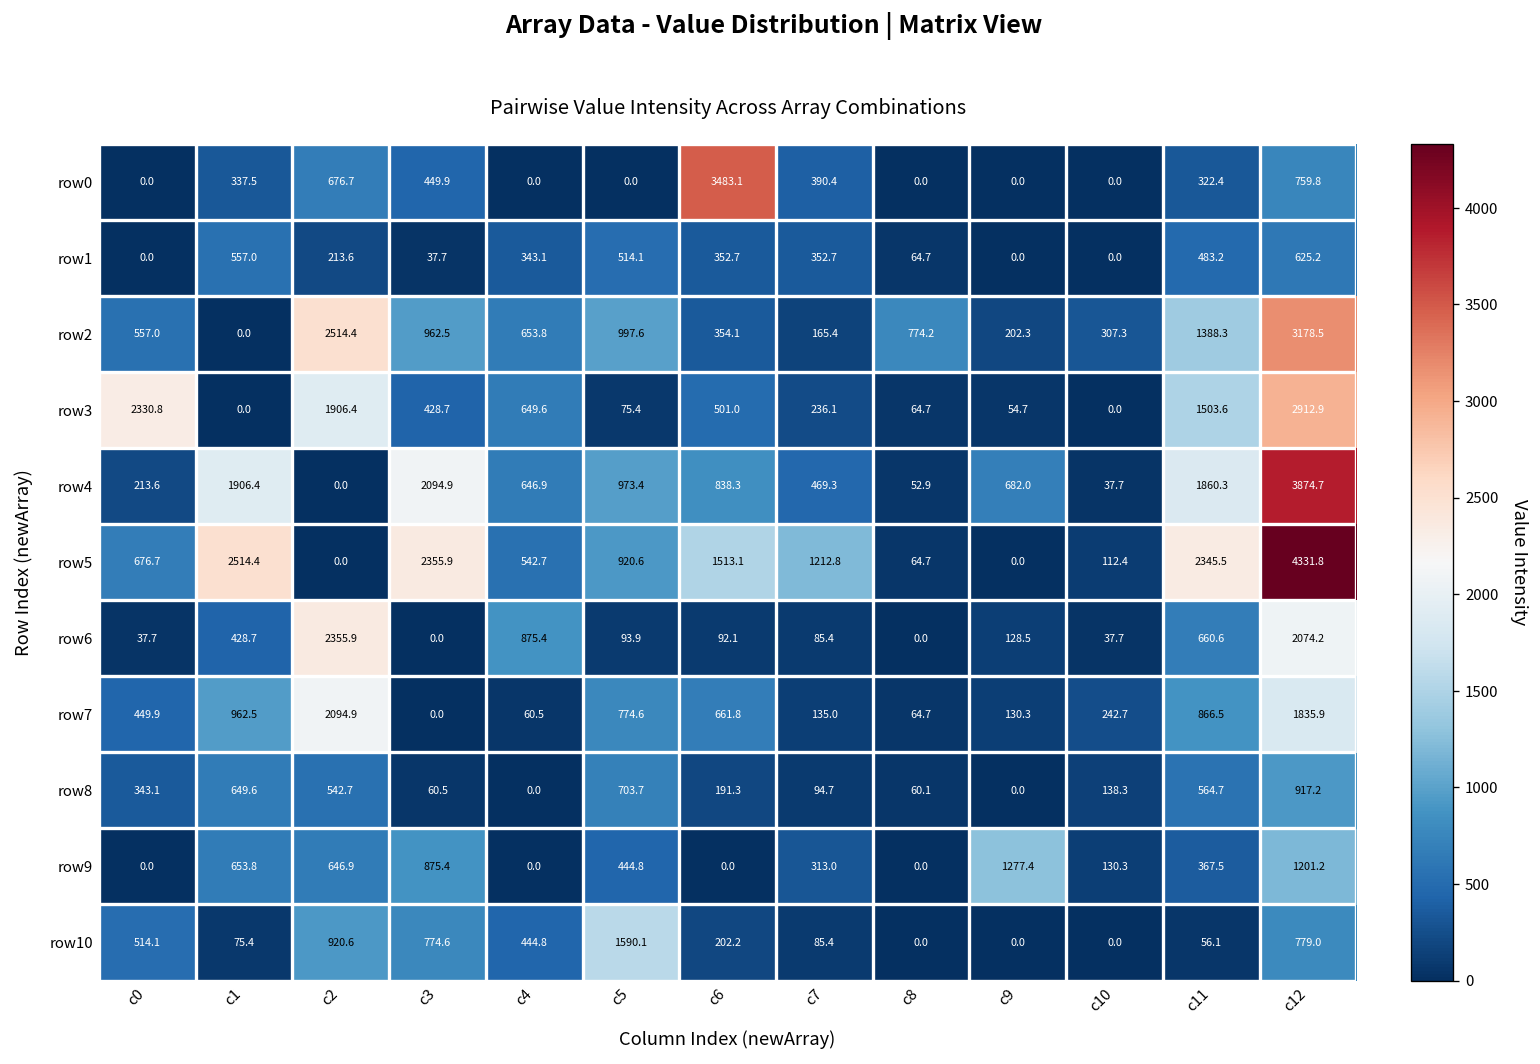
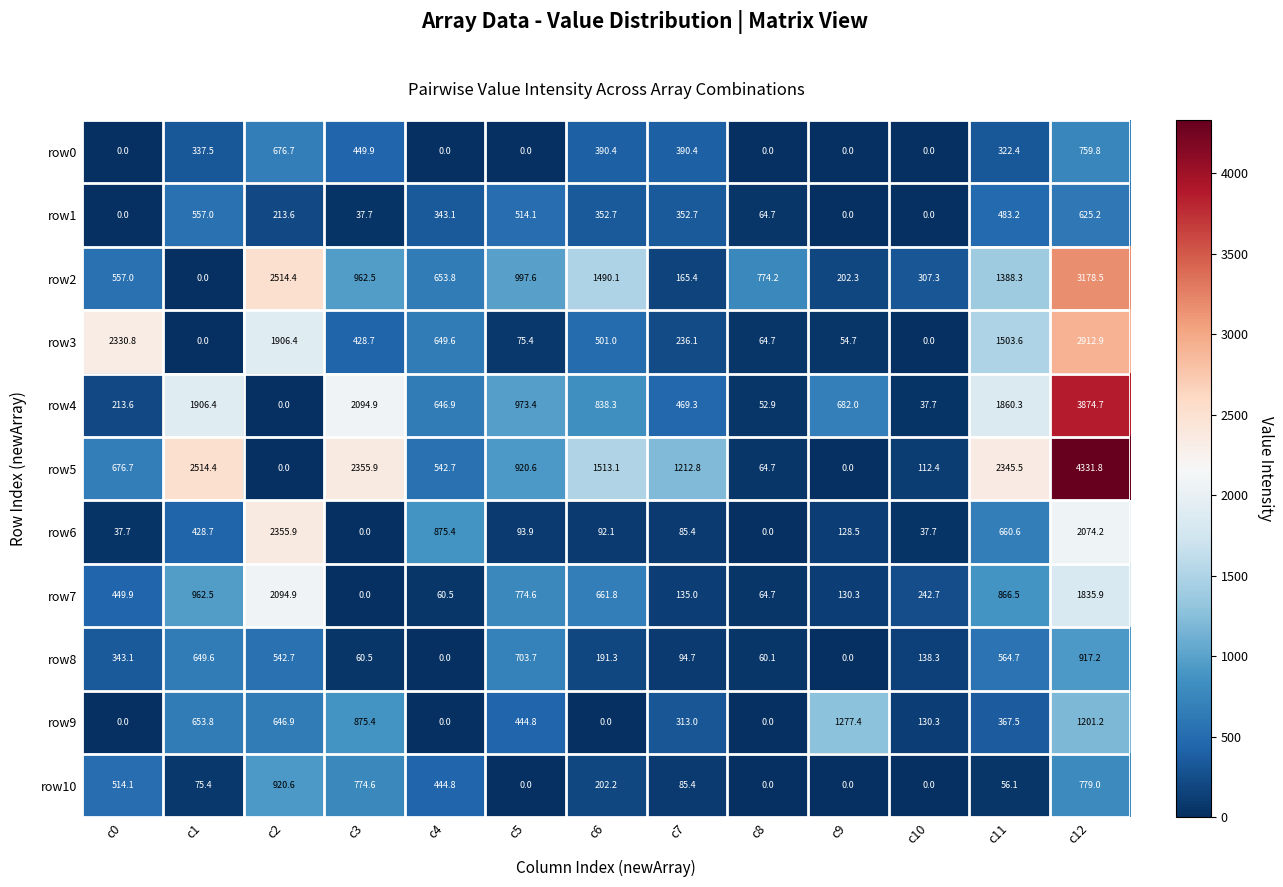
row0, c6: 3483.1 -> 390.4
row2, c6: 354.1 -> 1490.1
row10, c5: 1590.1 -> 0.0
